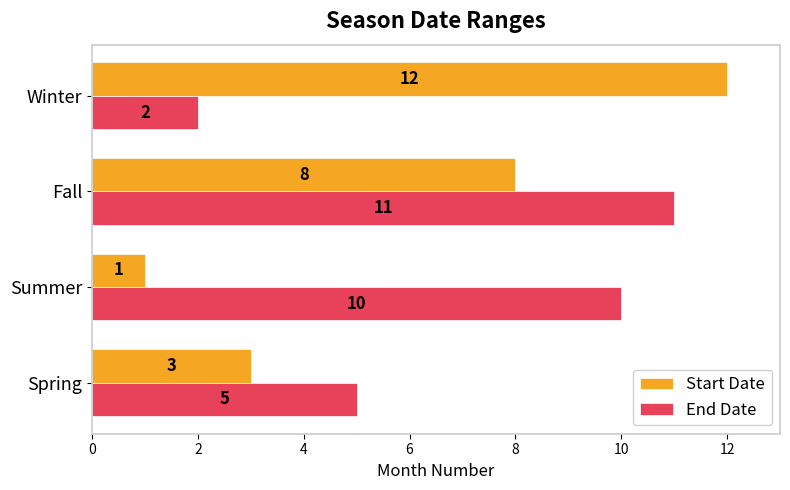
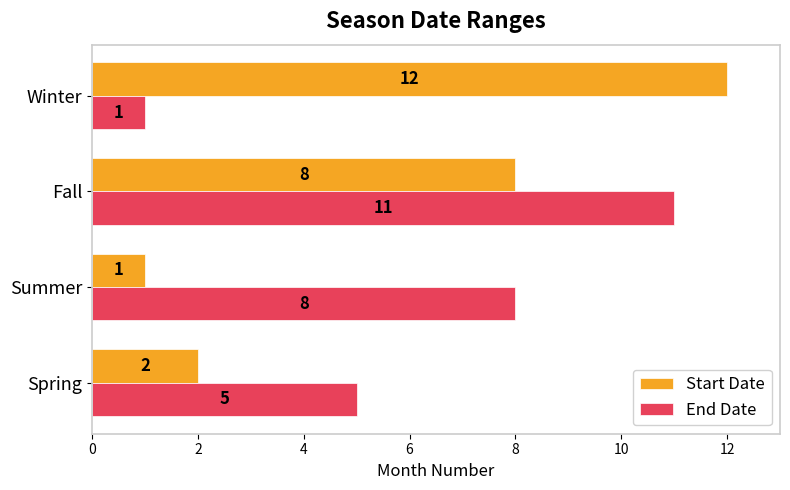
End Date, Winter: 2 -> 1
End Date, Summer: 10 -> 8
Start Date, Spring: 3 -> 2
